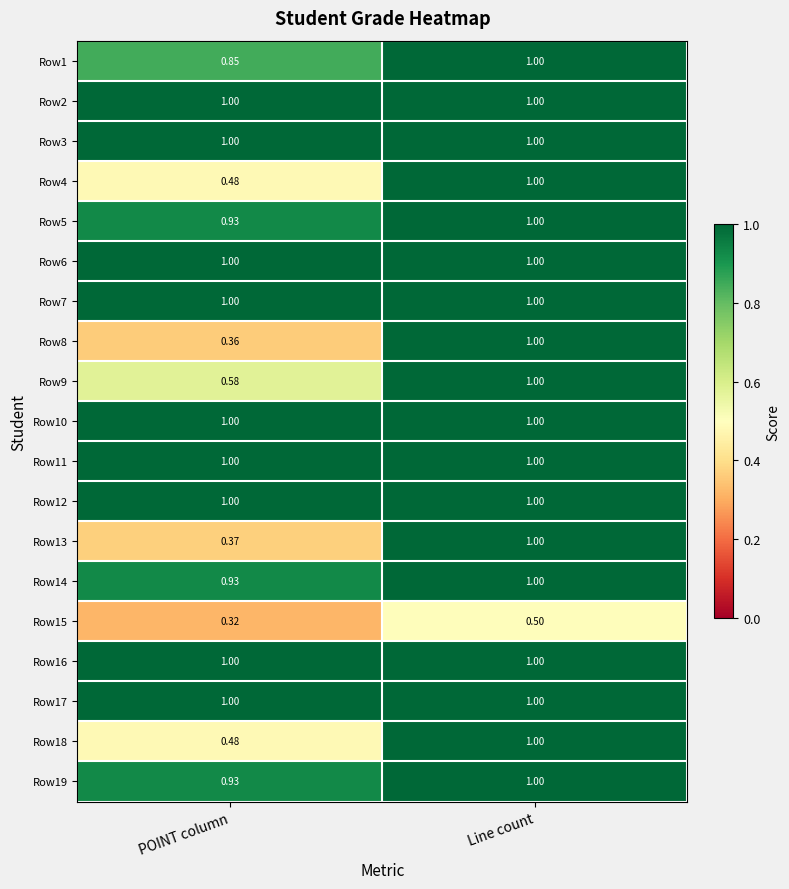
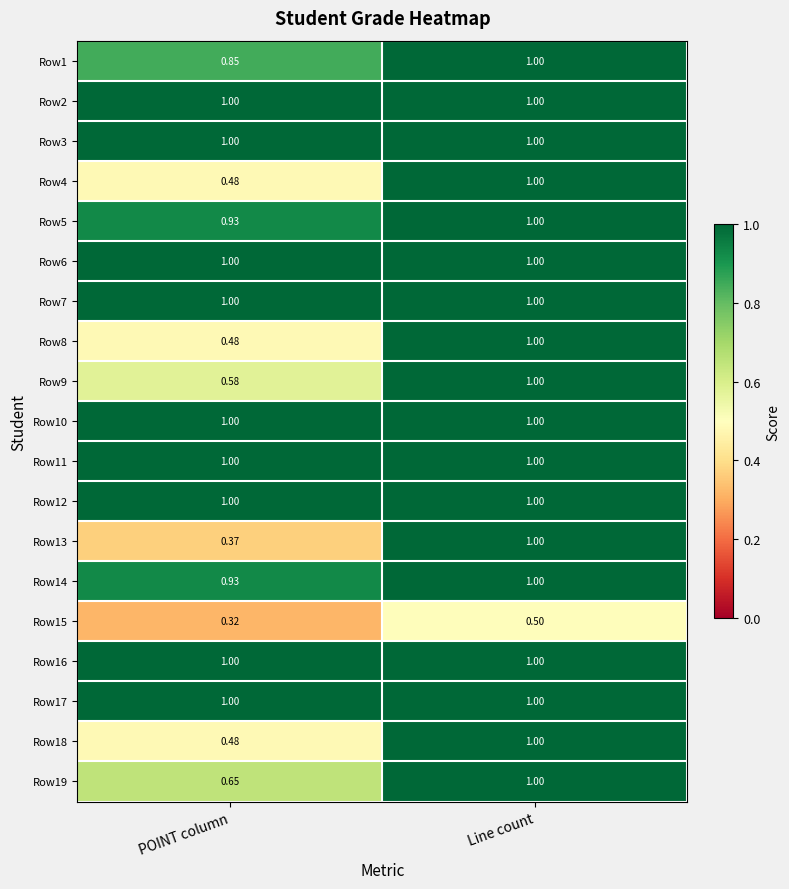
Row8, POINT column: 0.36 -> 0.48
Row19, POINT column: 0.93 -> 0.65
